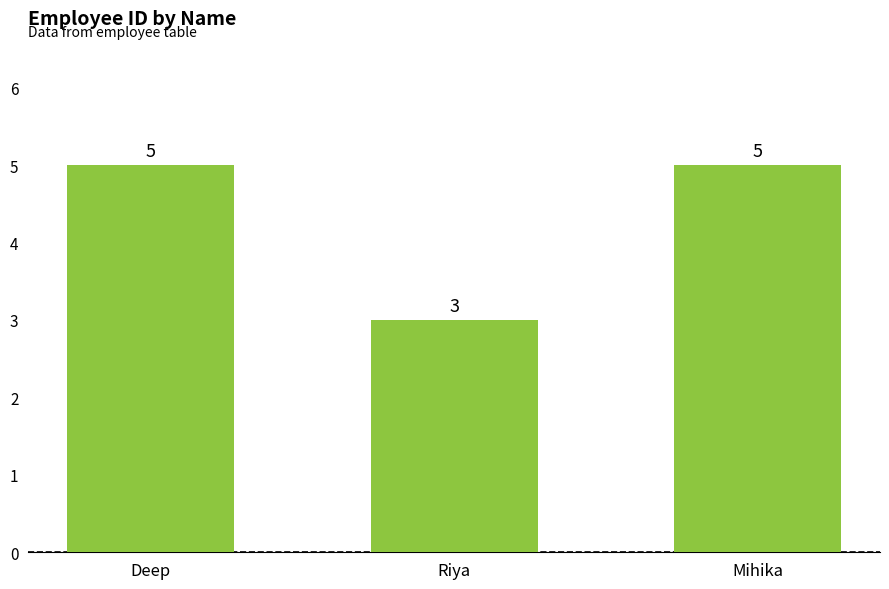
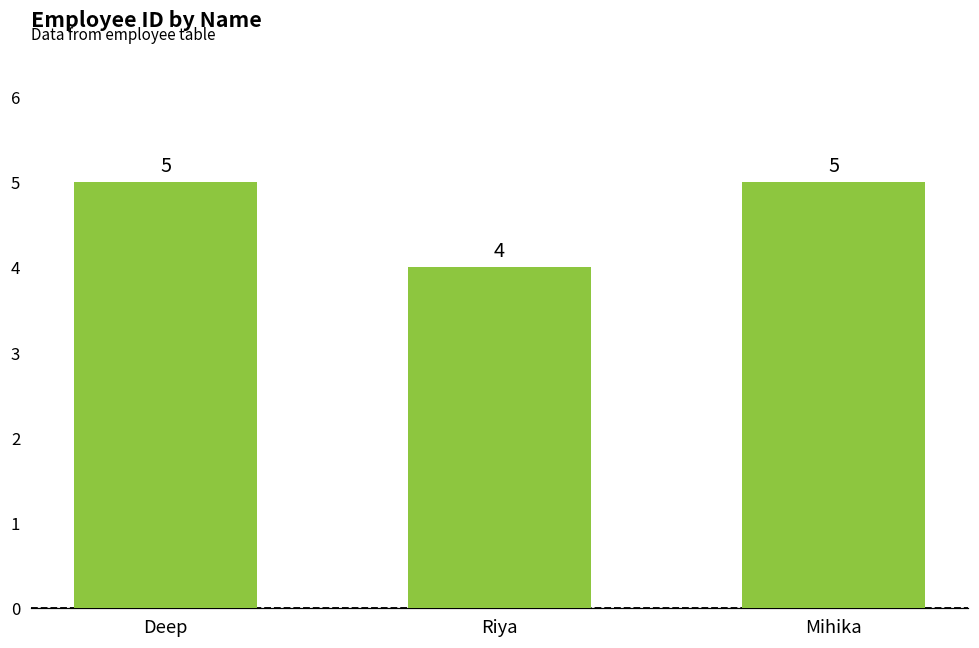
Riya: 3 -> 4
